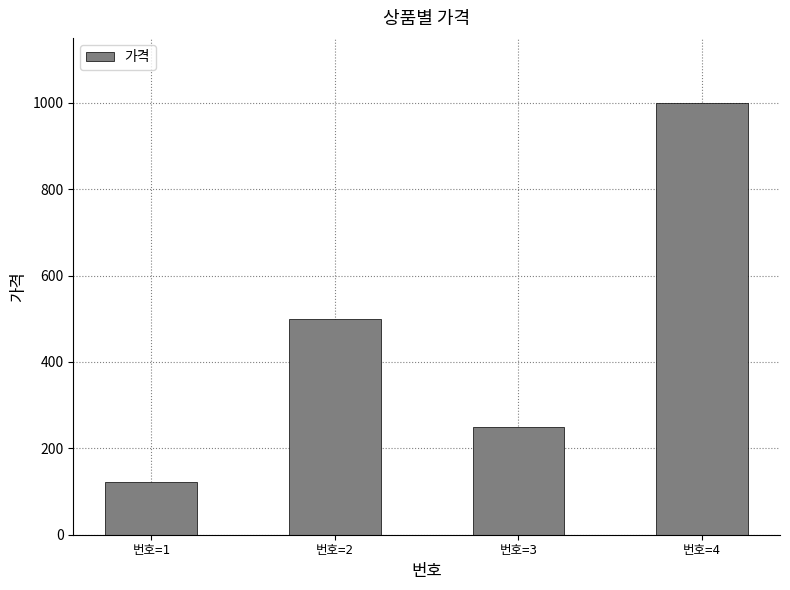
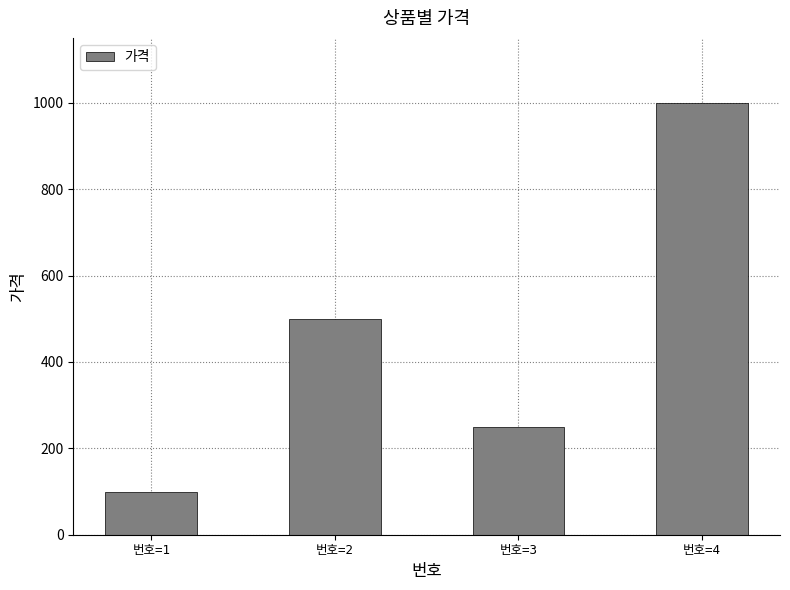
번호=1: 120 -> 100
